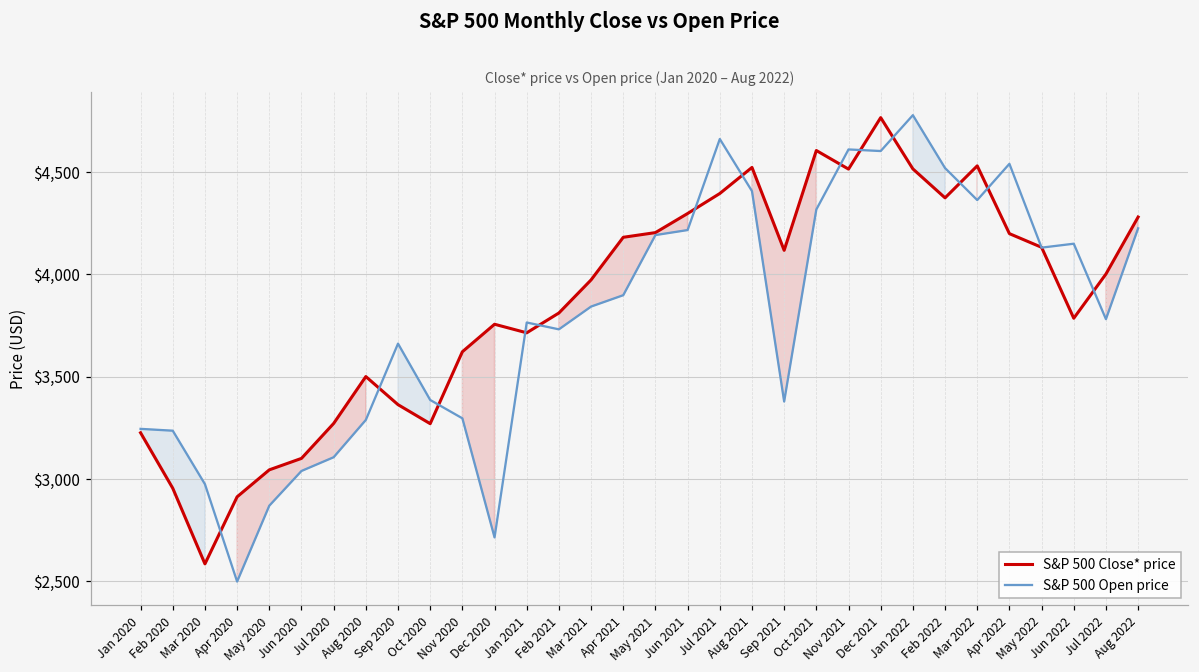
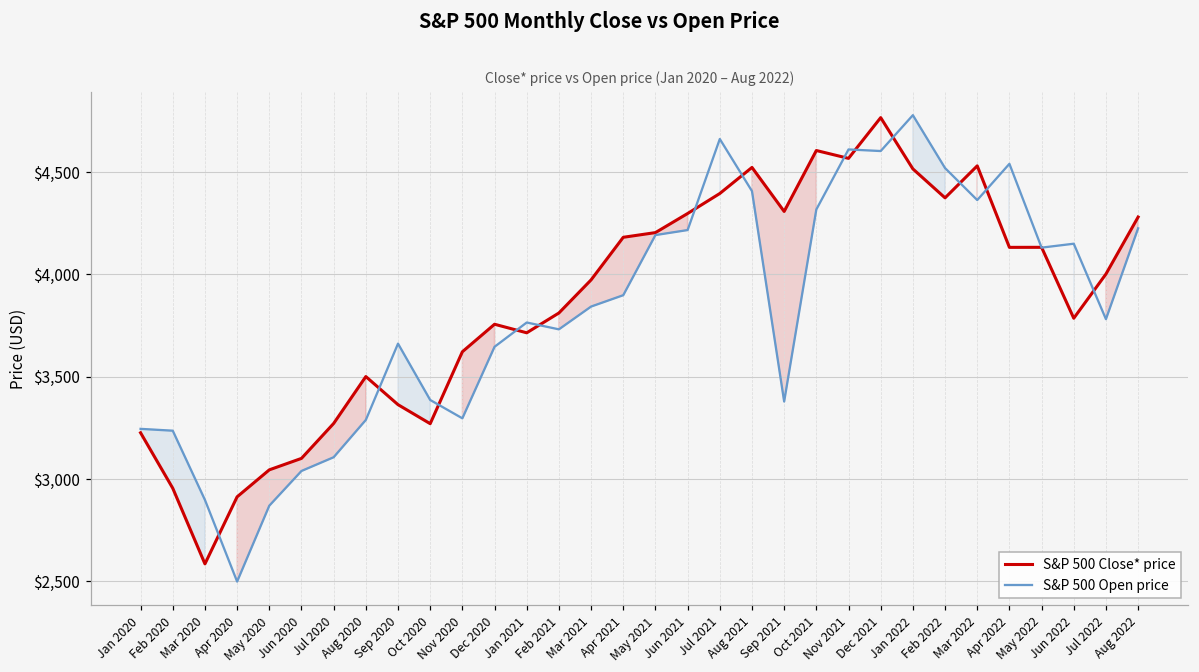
S&P 500 Open price, Mar 2020: $2,970 -> $2,900
S&P 500 Open price, Dec 2020: $2,710 -> $3,650
S&P 500 Close* price, Sep 2021: $4,120 -> $4,310
S&P 500 Close* price, Nov 2021: $4,510 -> $4,570
S&P 500 Close* price, Apr 2022: $4,200 -> $4,130
